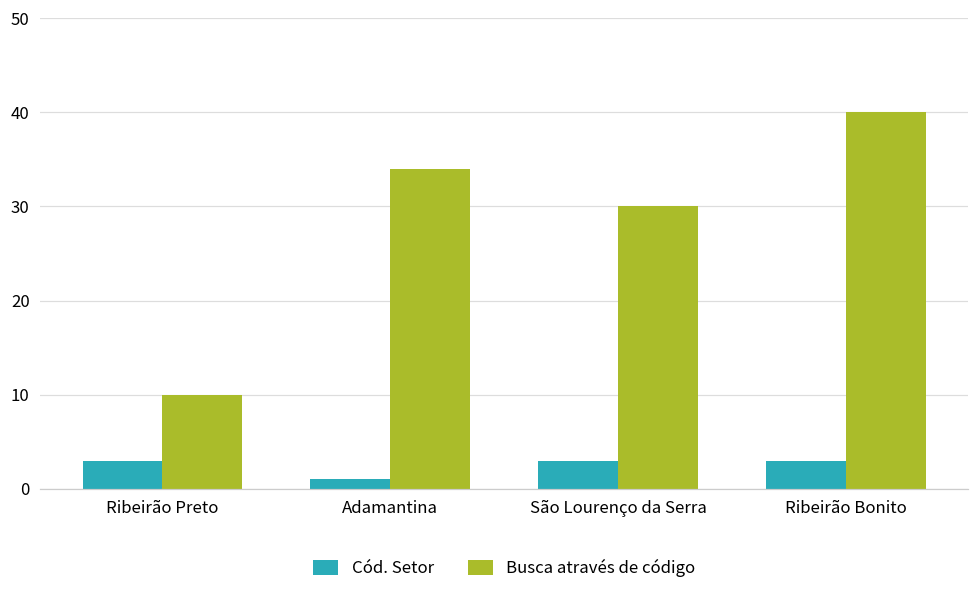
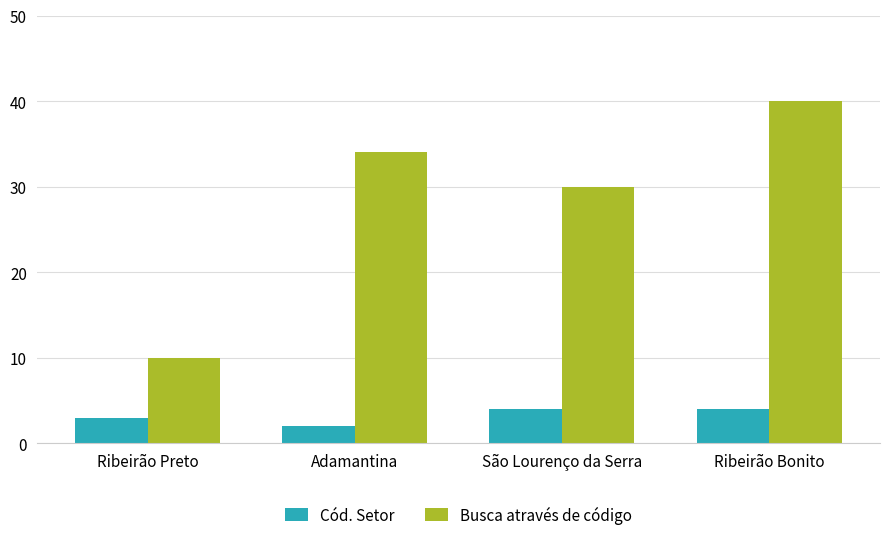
Cód. Setor, Adamantina: 1 -> 2
Cód. Setor, São Lourenço da Serra: 3 -> 4
Cód. Setor, Ribeirão Bonito: 3 -> 4
